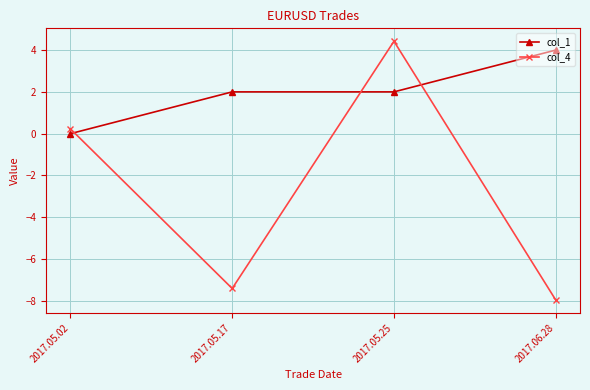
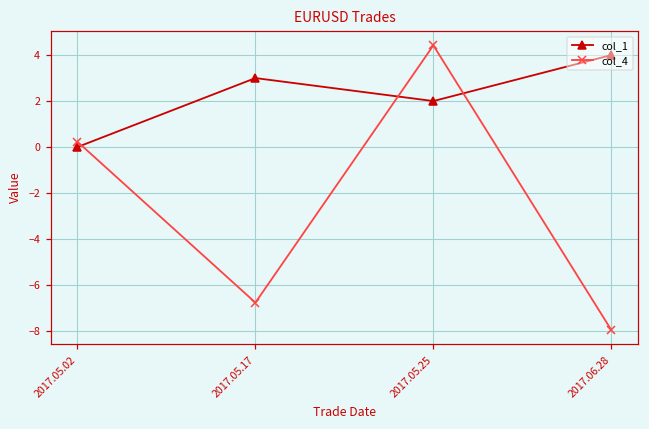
col_1, 2017.05.17: 2 -> 3
col_4, 2017.05.17: -7.4 -> -6.8
